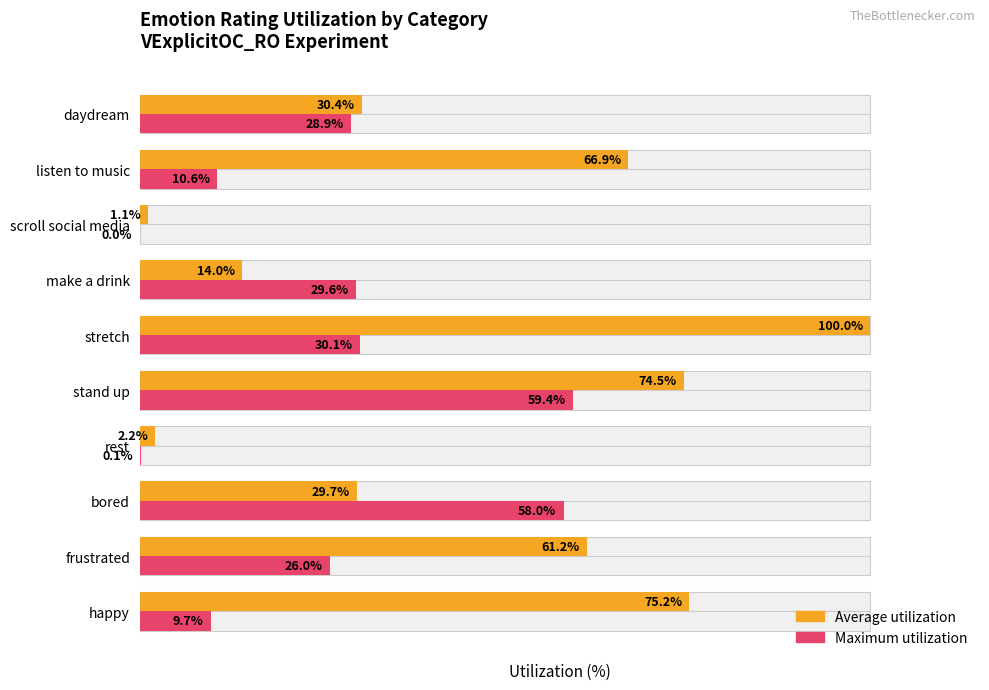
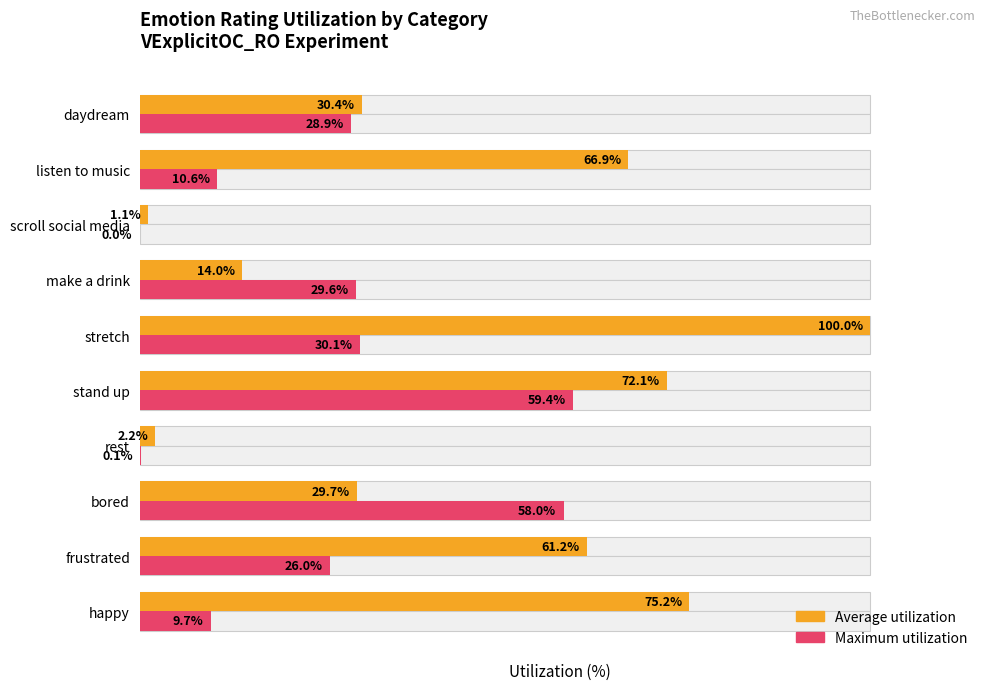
Average utilization, stand up: 74.5% -> 72.1%
